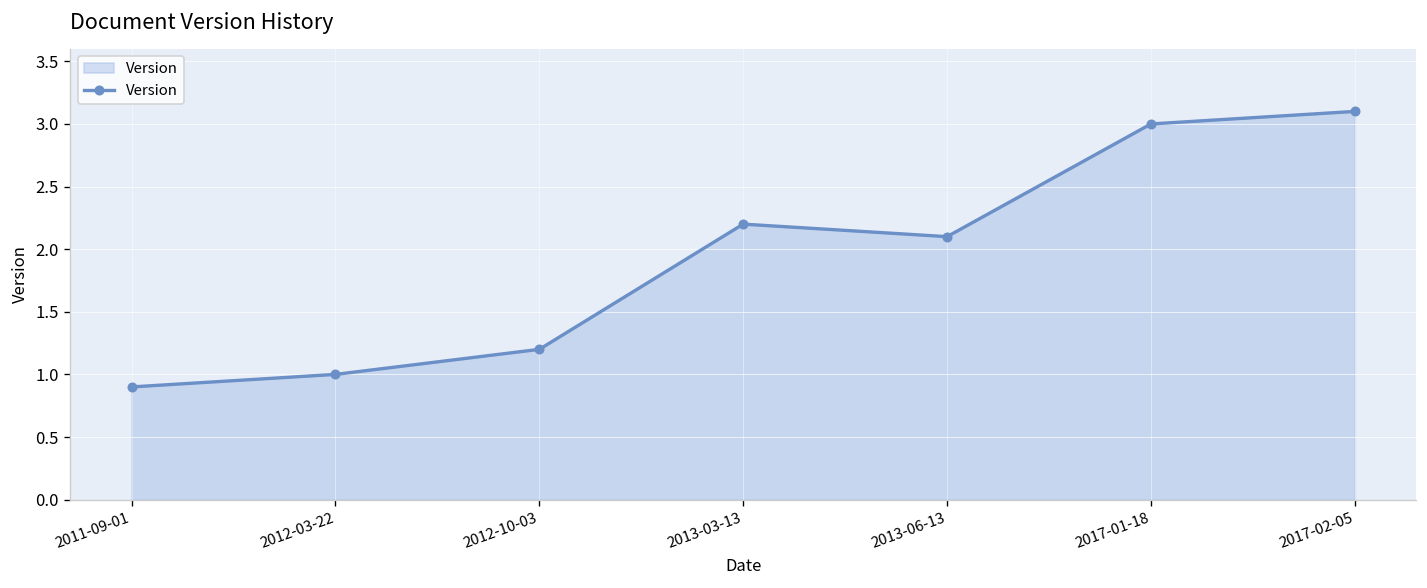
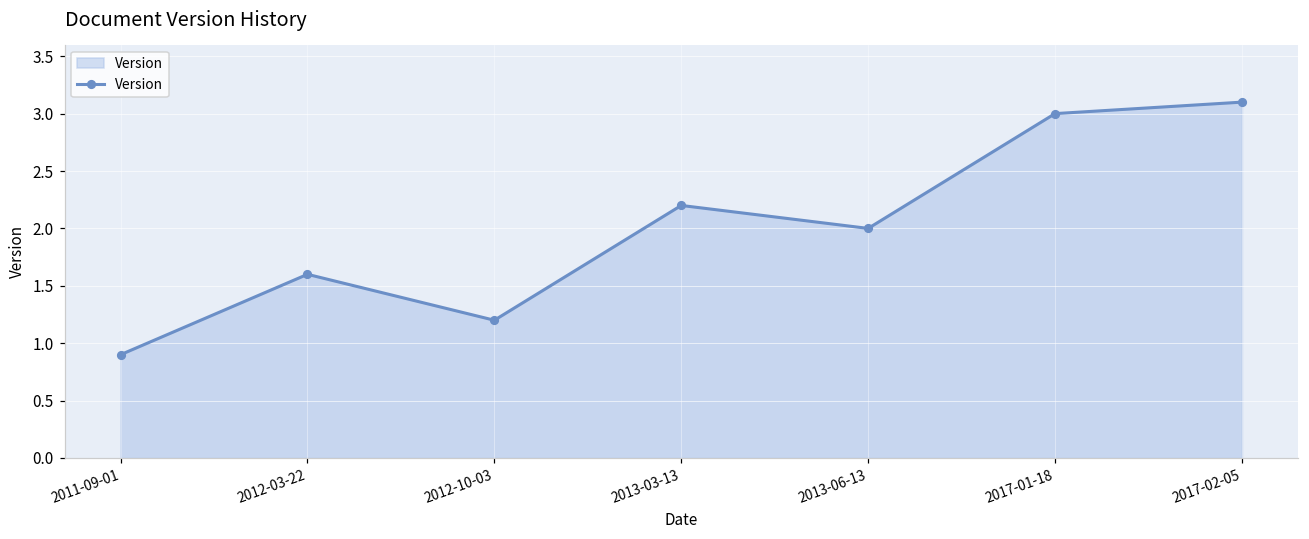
2012-03-22: 1.0 -> 1.6
2013-06-13: 2.1 -> 2.0
